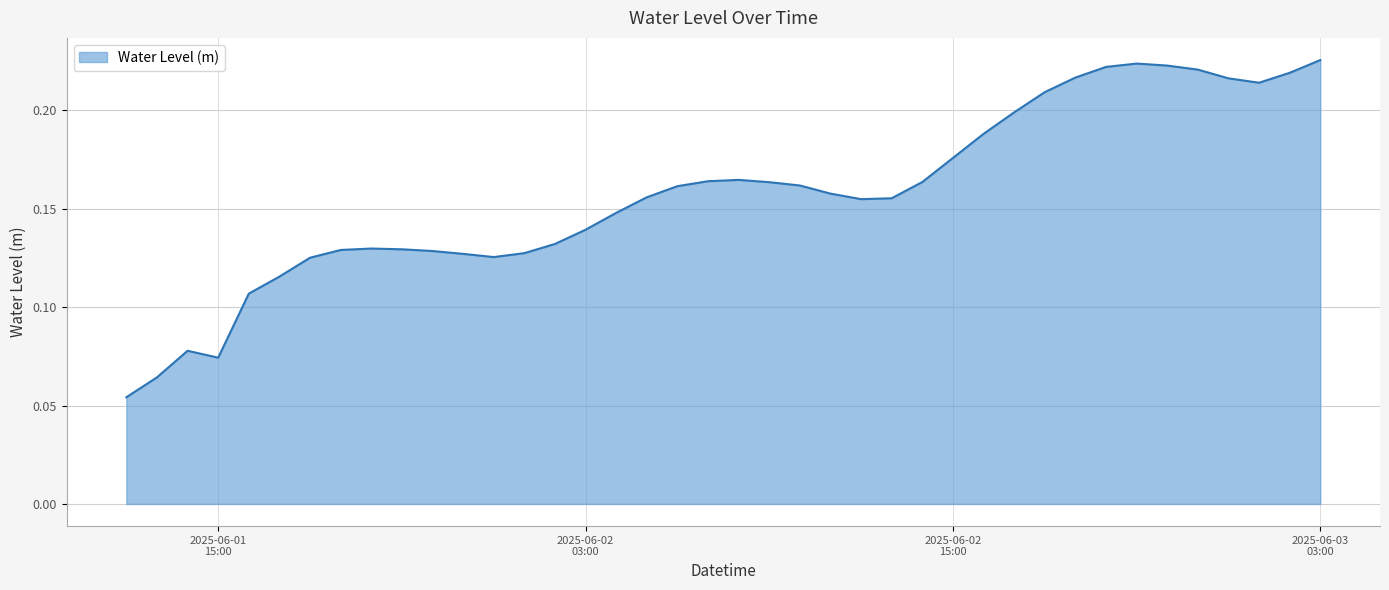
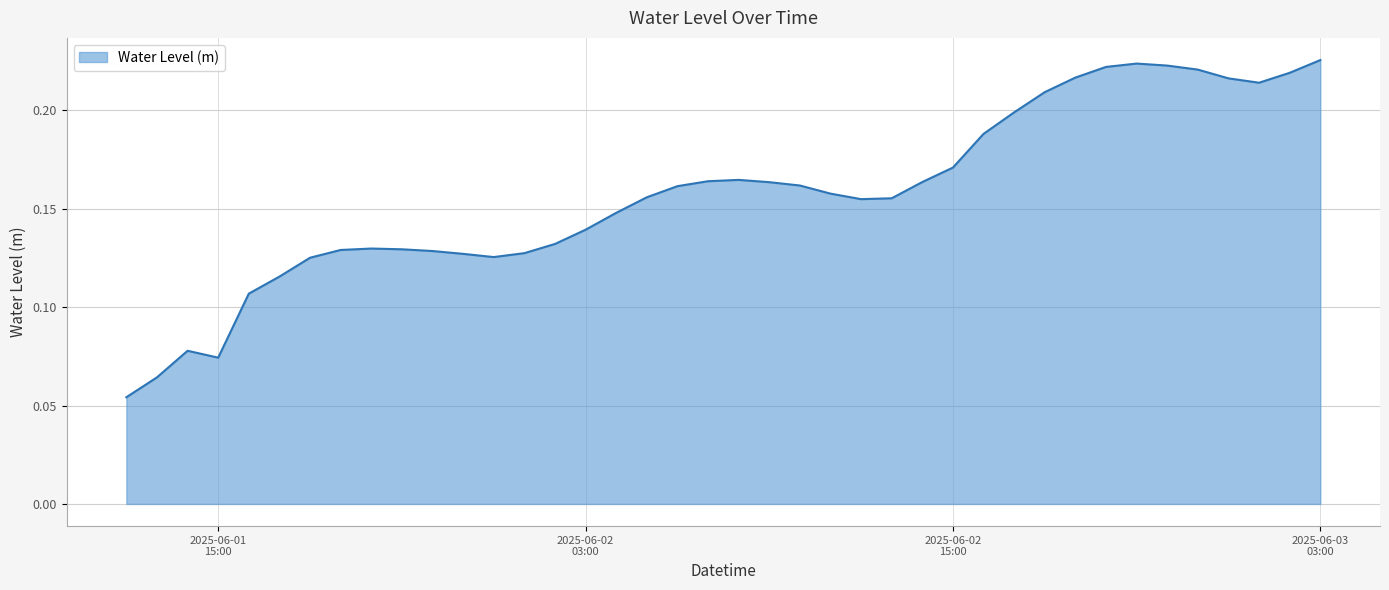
2025-06-02 15:00: 0.176 -> 0.171
